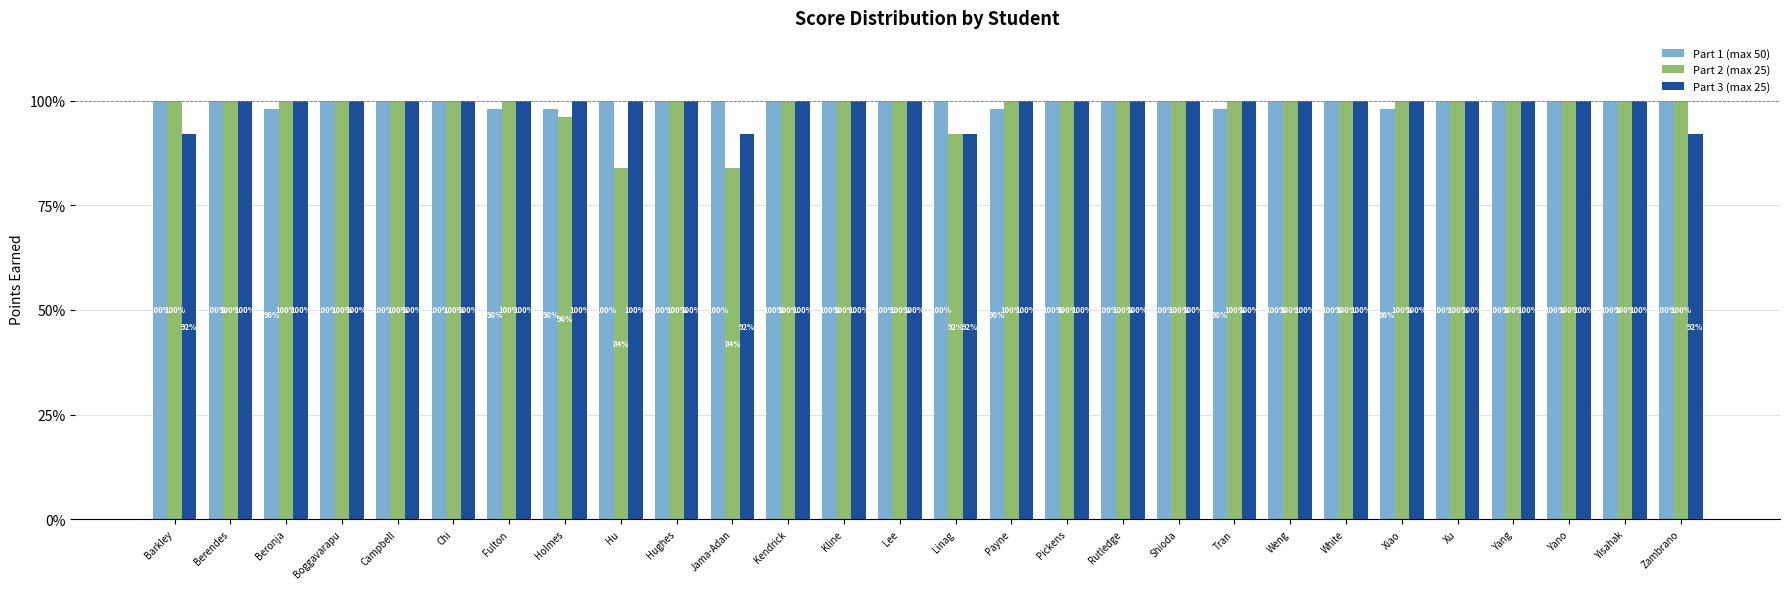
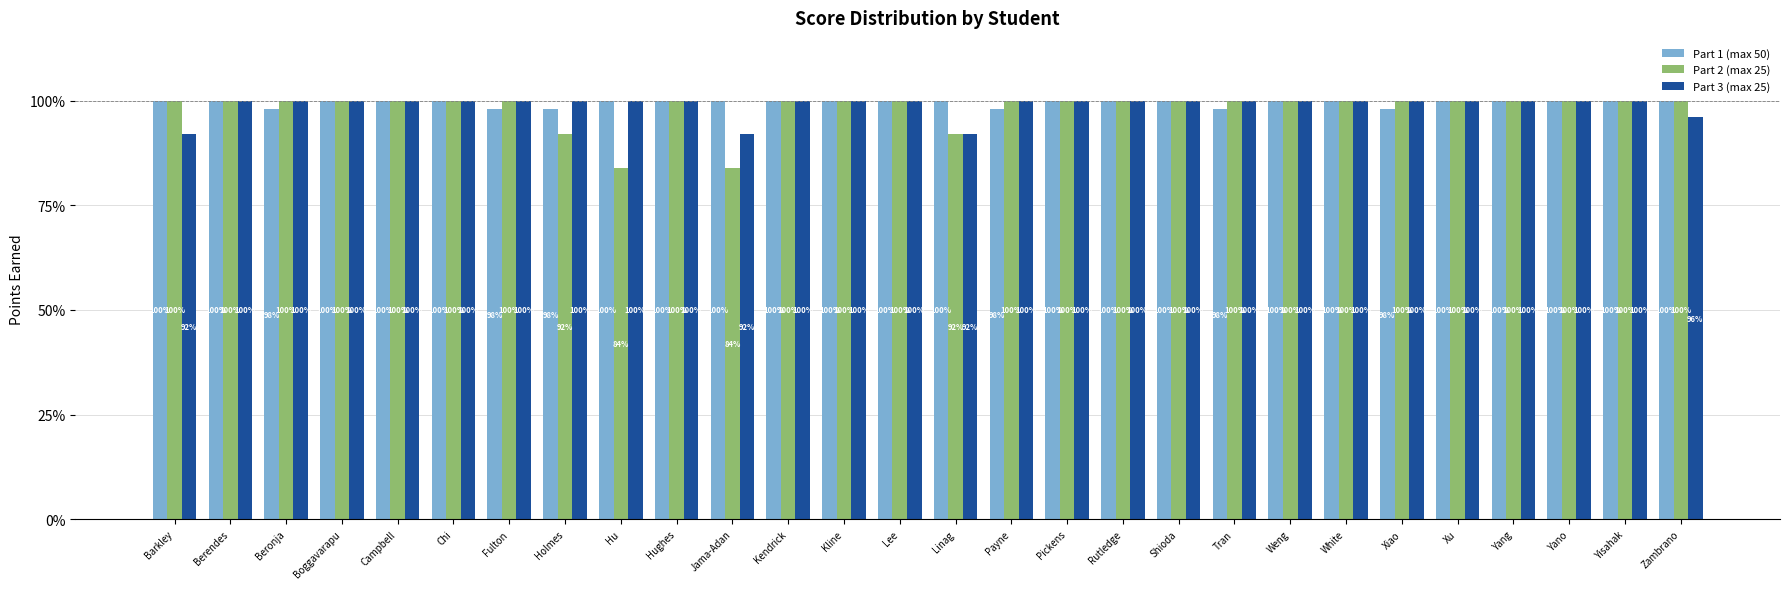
Part 2 (max 25), Holmes: 96% -> 92%
Part 3 (max 25), Zambrano: 92% -> 96%
